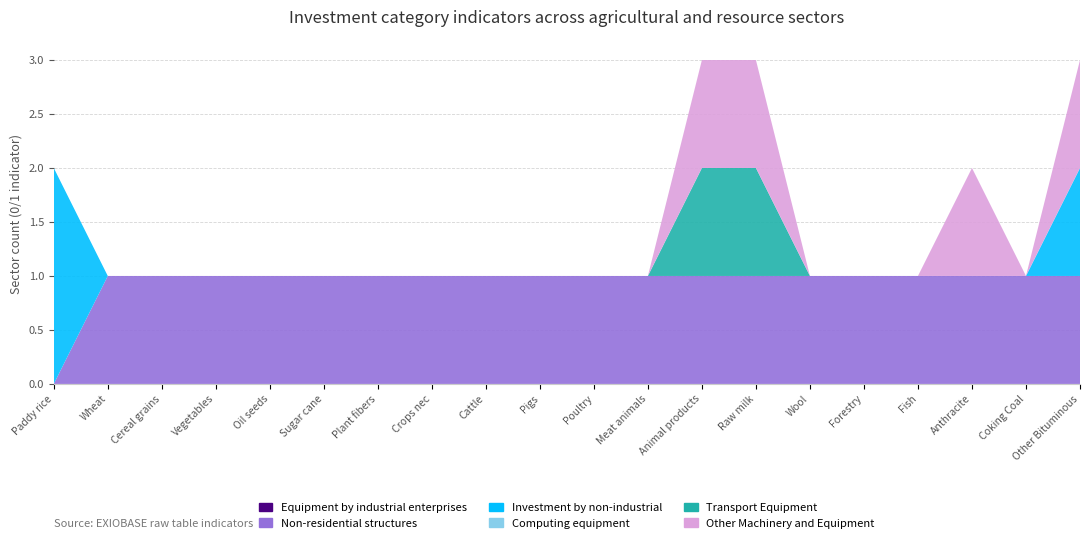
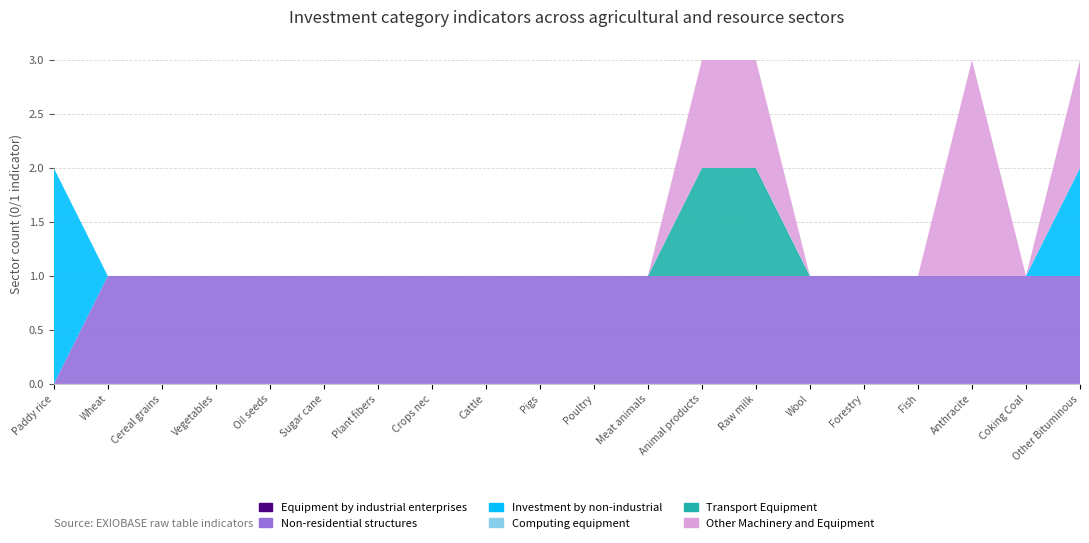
Other Machinery and Equipment, Anthracite: 1 -> 2
